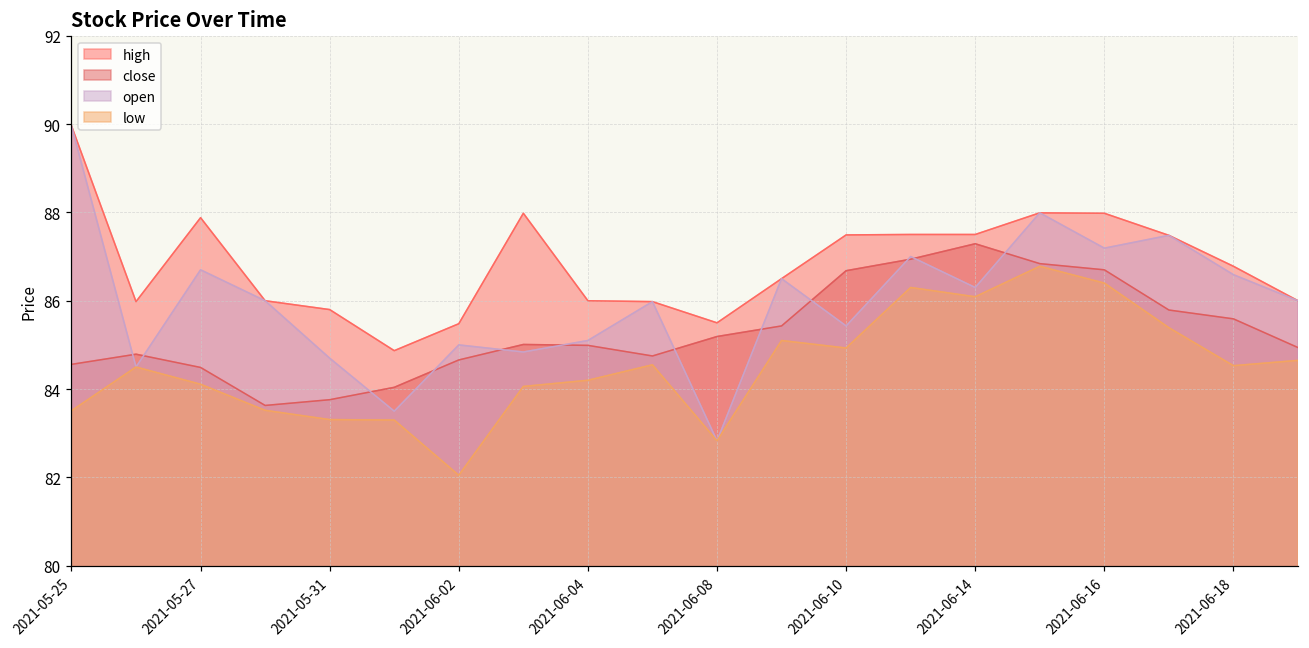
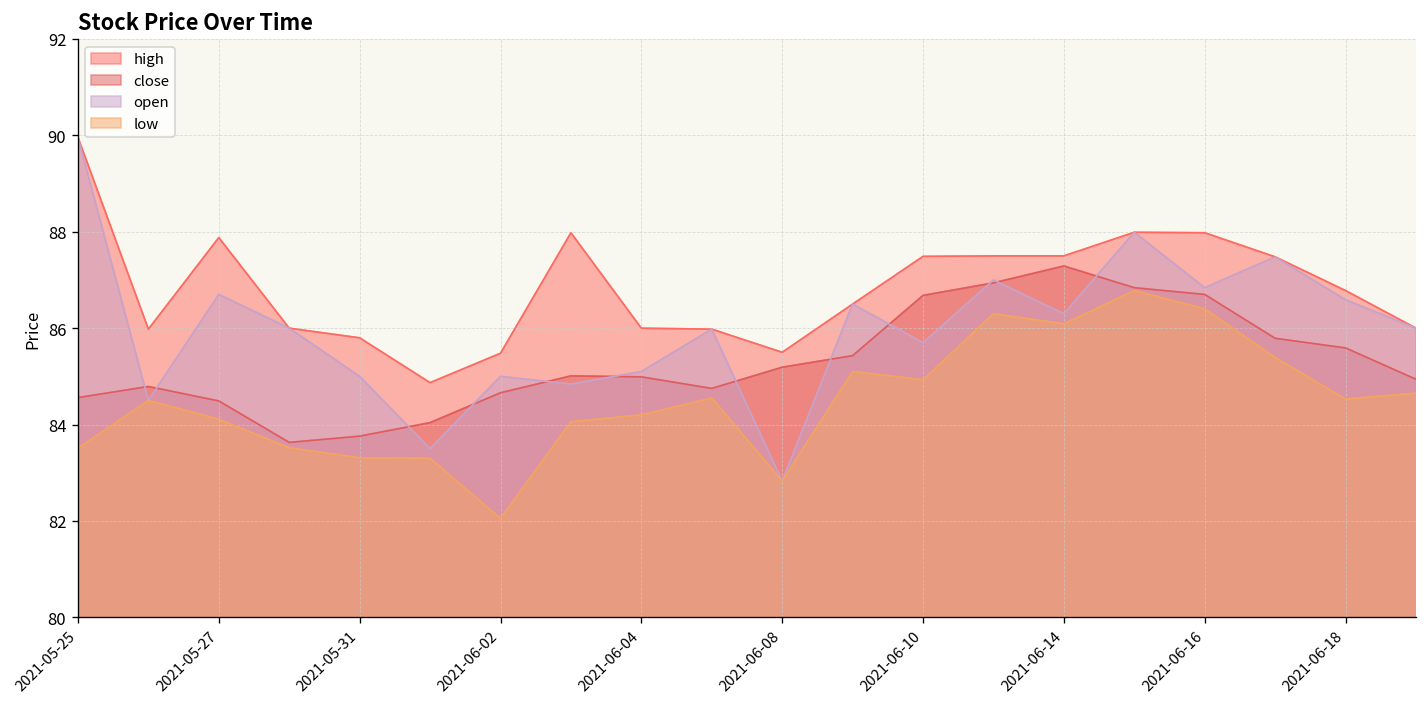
open, 2021-05-31: 84.7 -> 85.0
open, 2021-06-10: 85.4 -> 85.7
open, 2021-06-16: 87.2 -> 86.8
